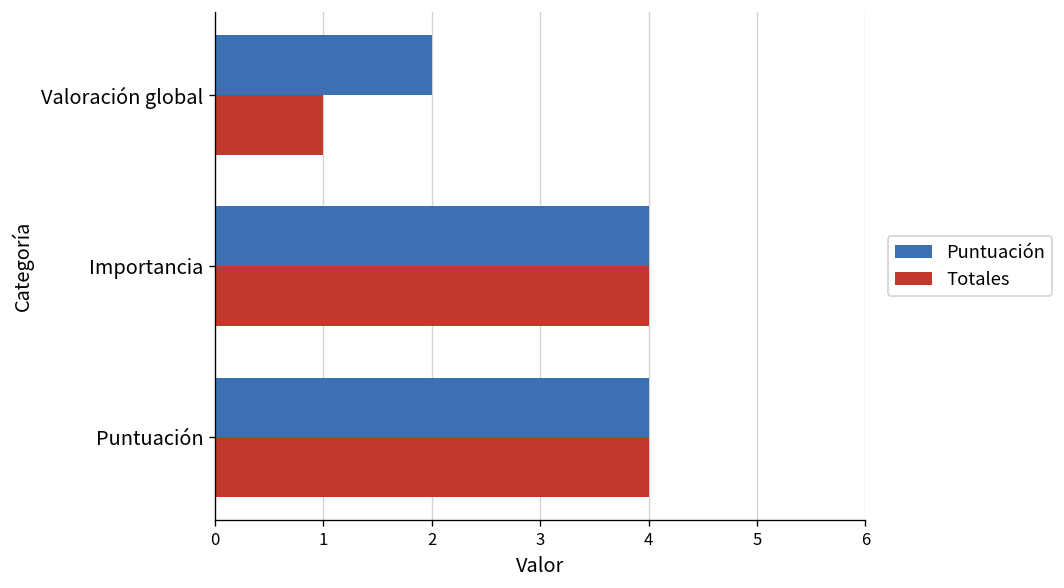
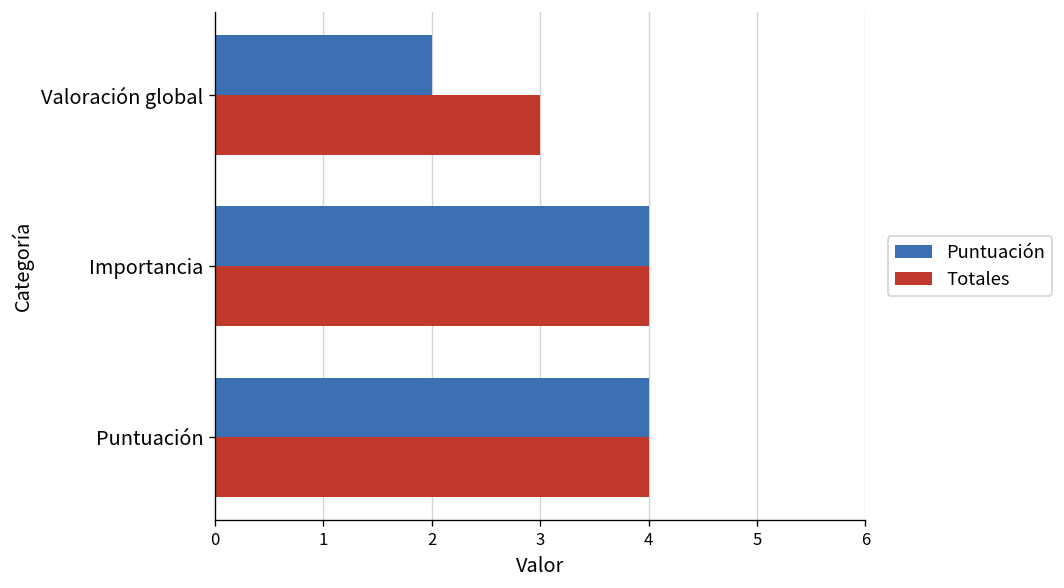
Totales, Valoración global: 1 -> 3
